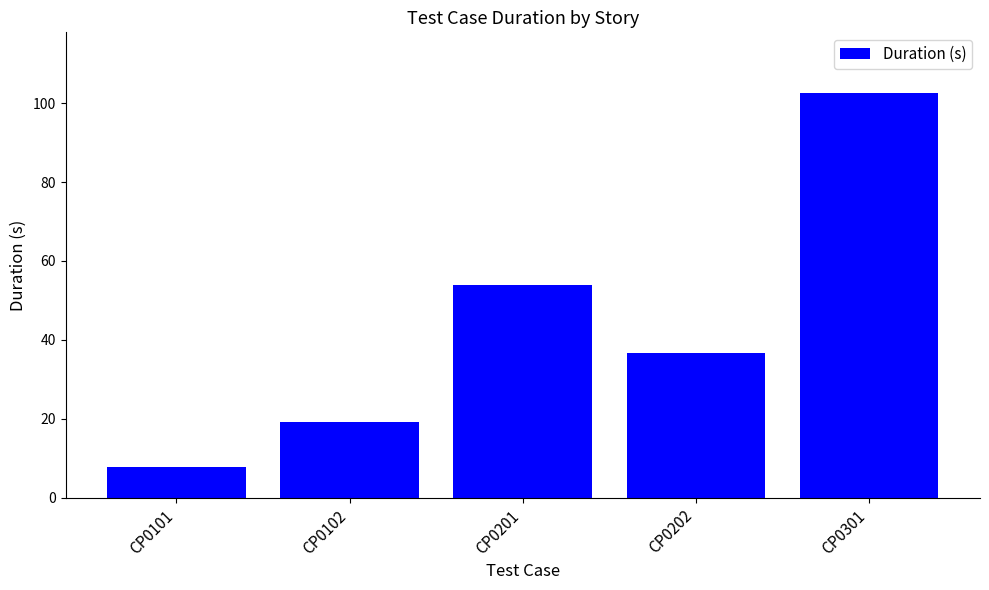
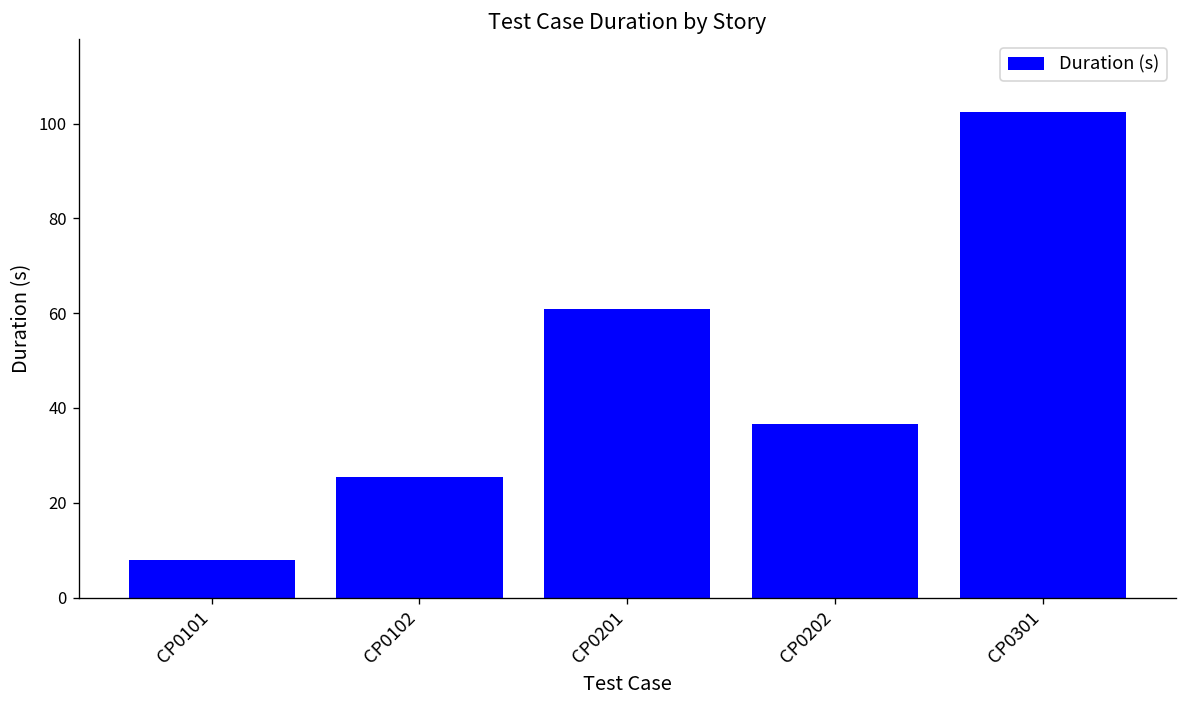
CP0102: 19 -> 25
CP0201: 54 -> 61
